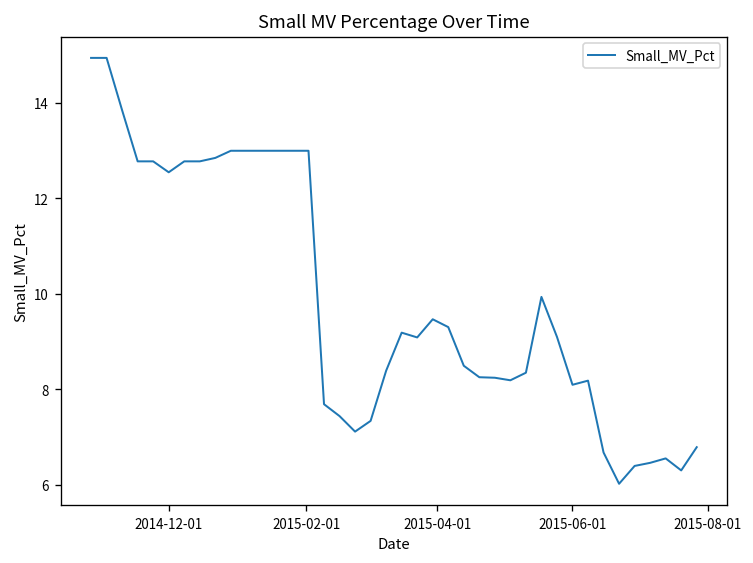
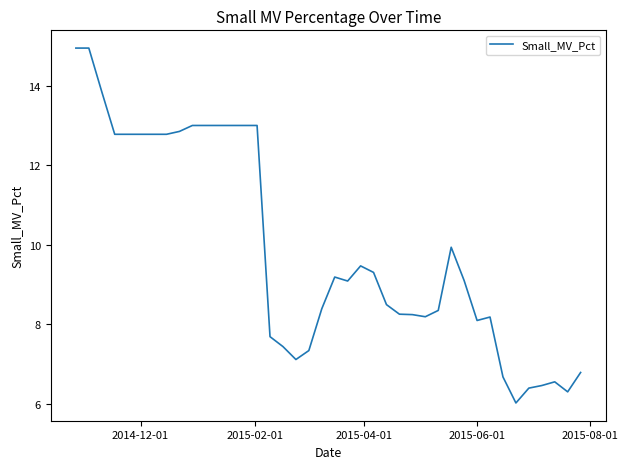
2014-12-01: 12.5 -> 12.8
